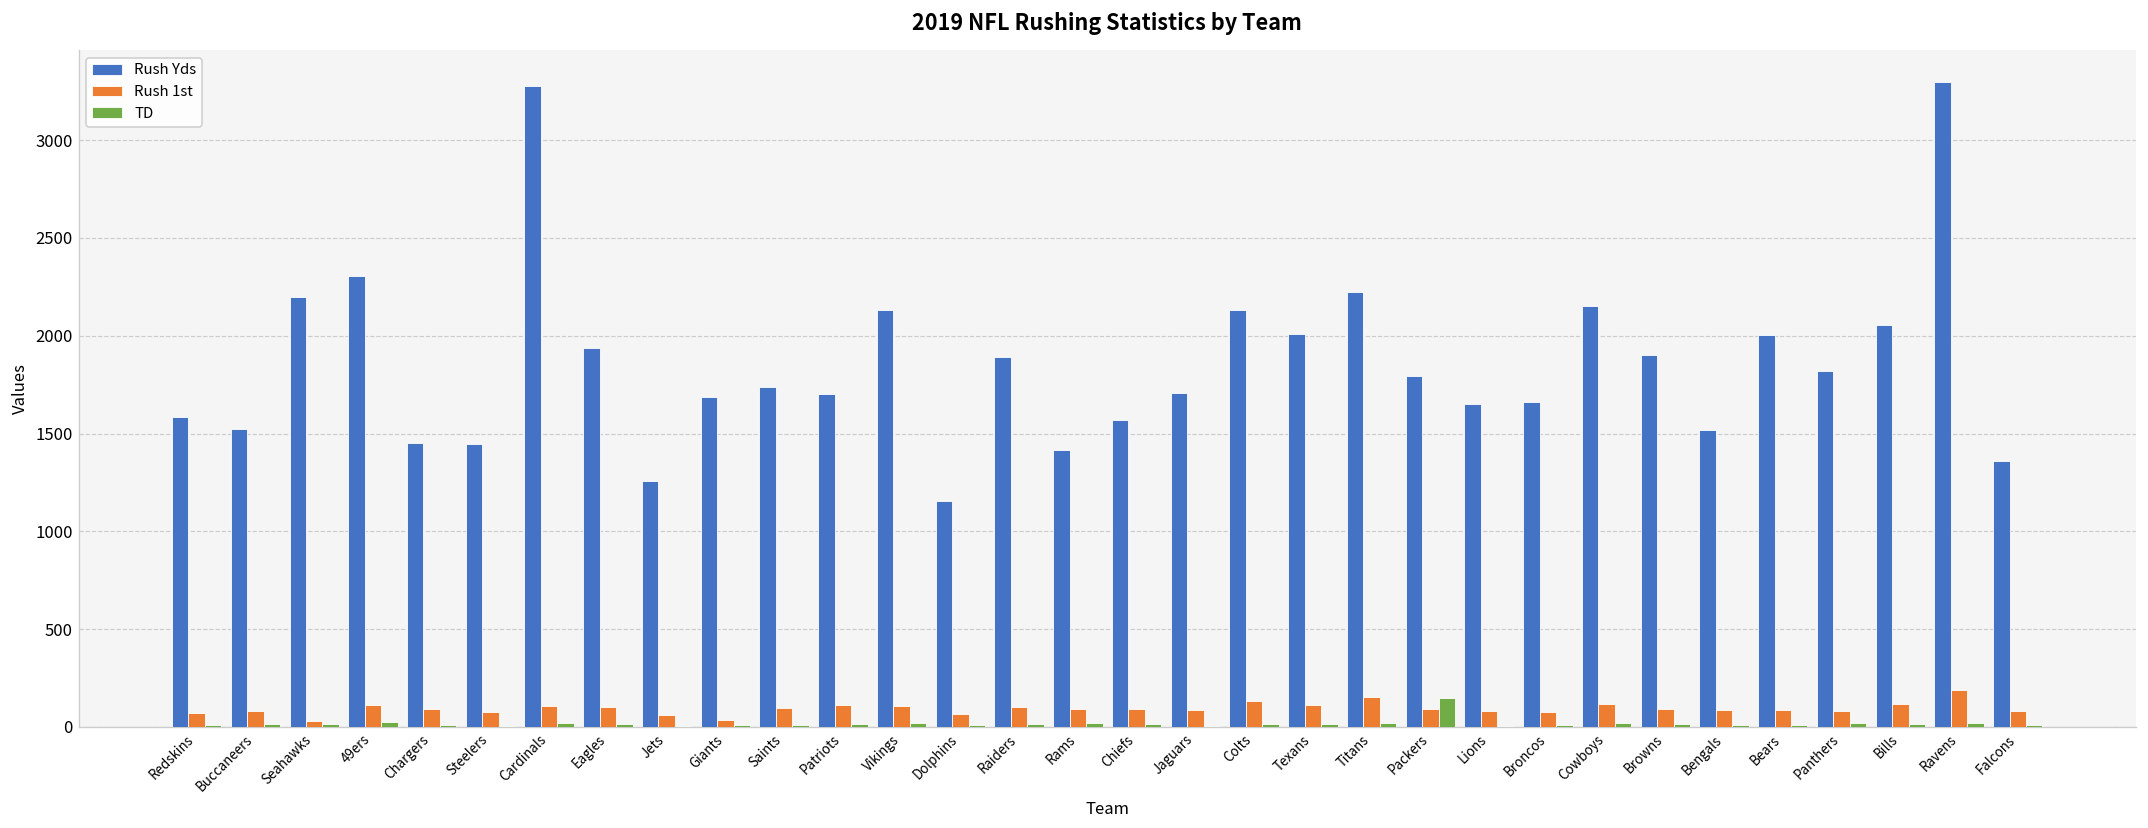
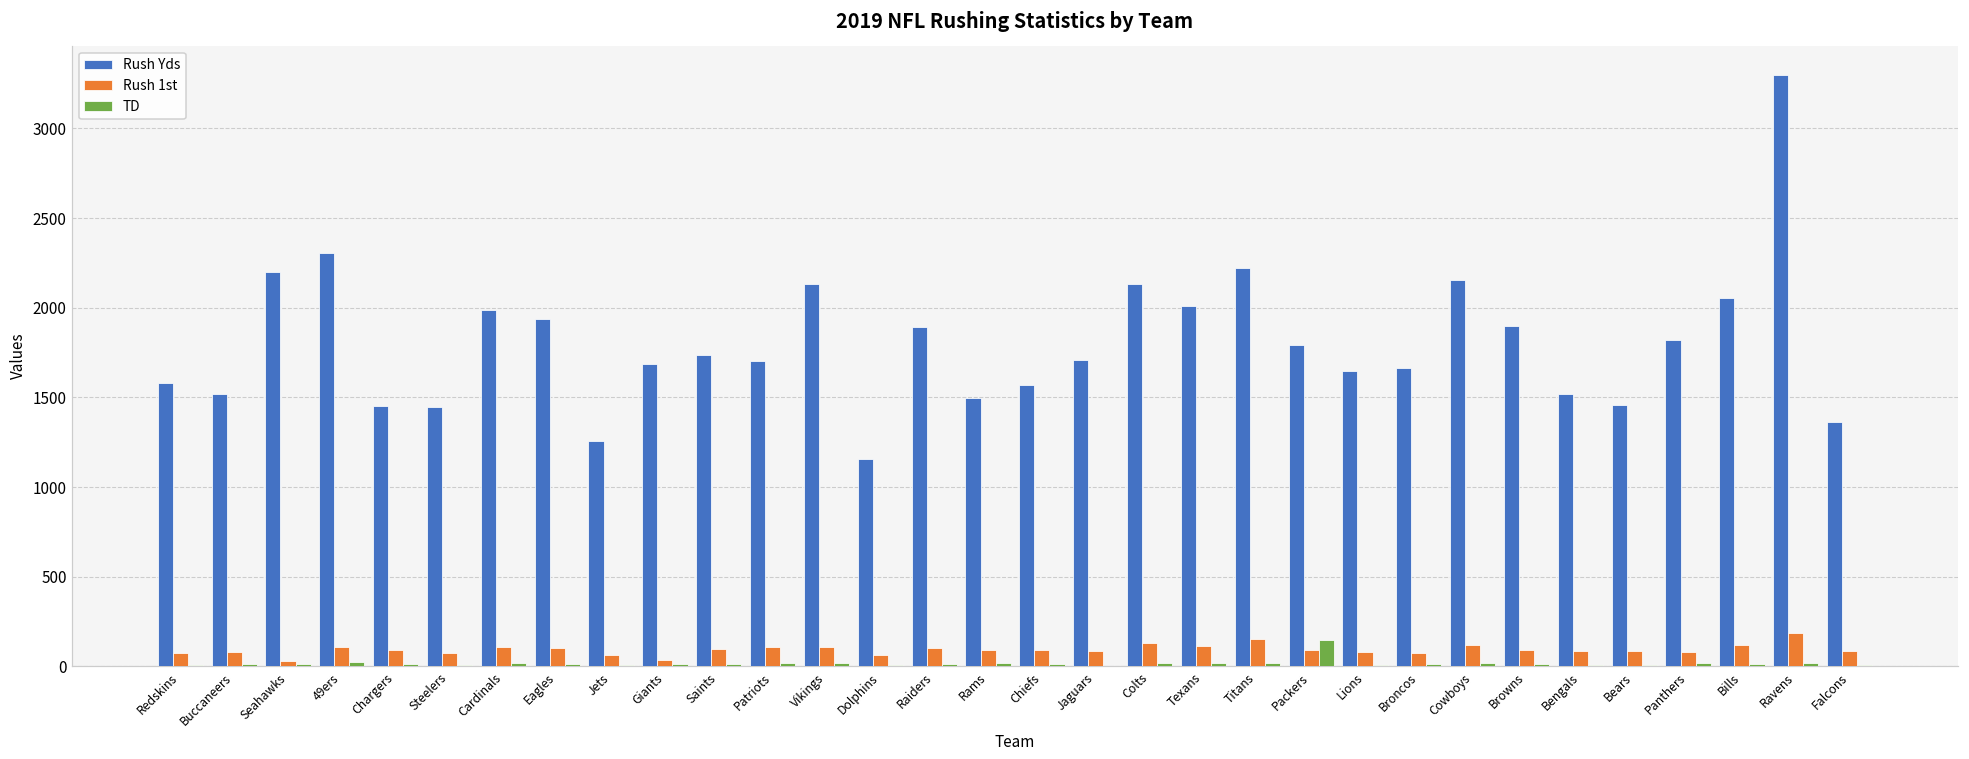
Rush Yds, Cardinals: 3280 -> 1990
Rush Yds, Rams: 1420 -> 1500
Rush Yds, Bears: 2000 -> 1460
